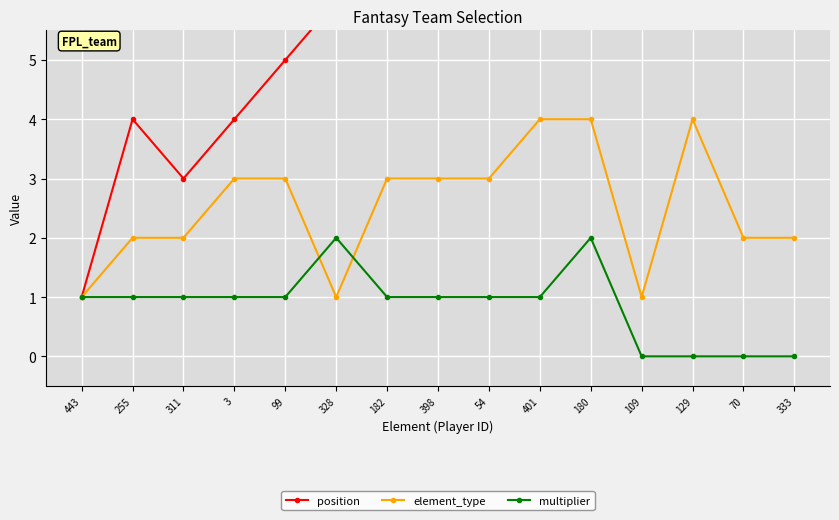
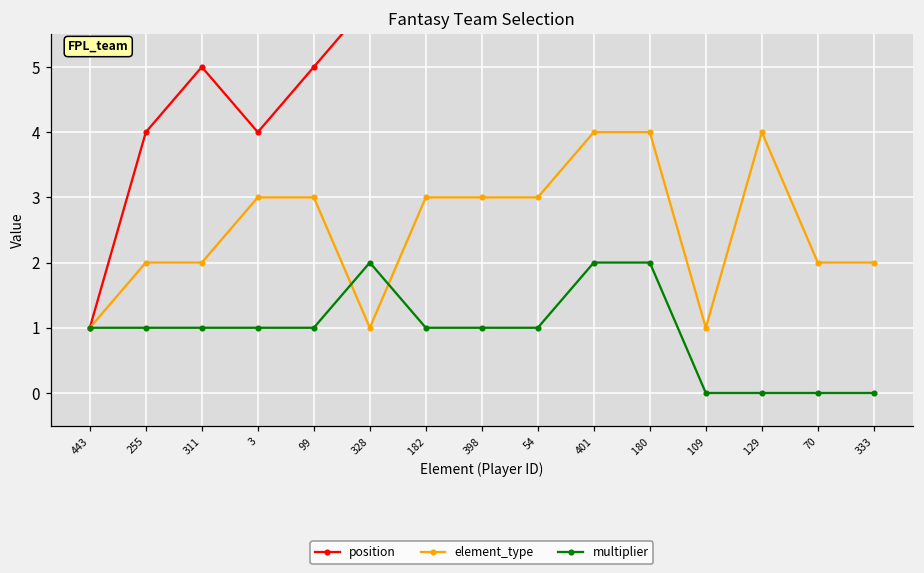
position, 311: 3 -> 5
multiplier, 401: 1 -> 2
